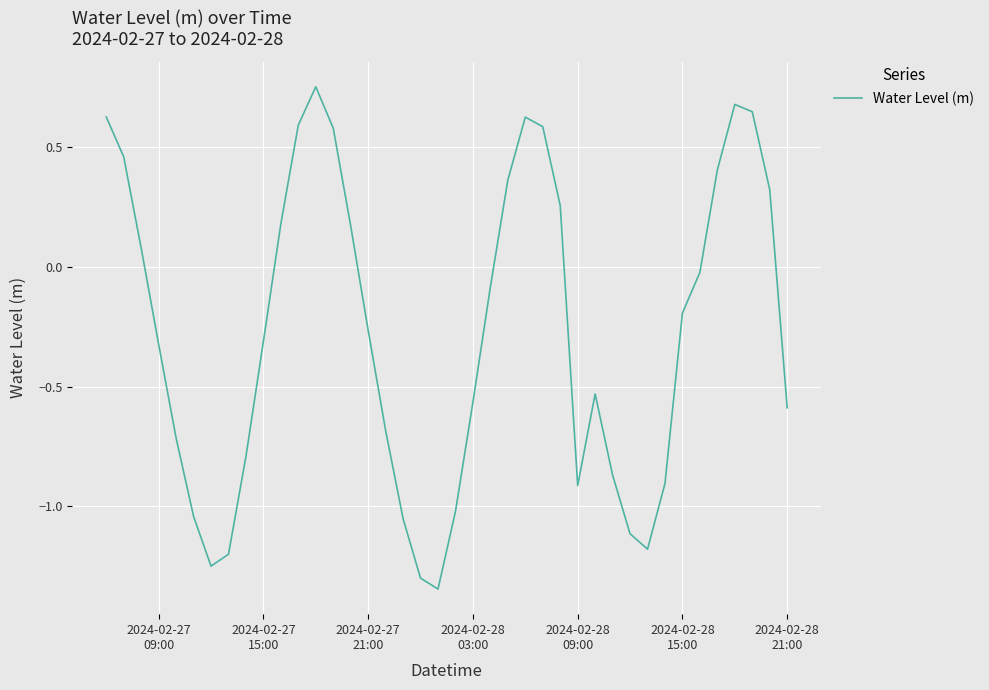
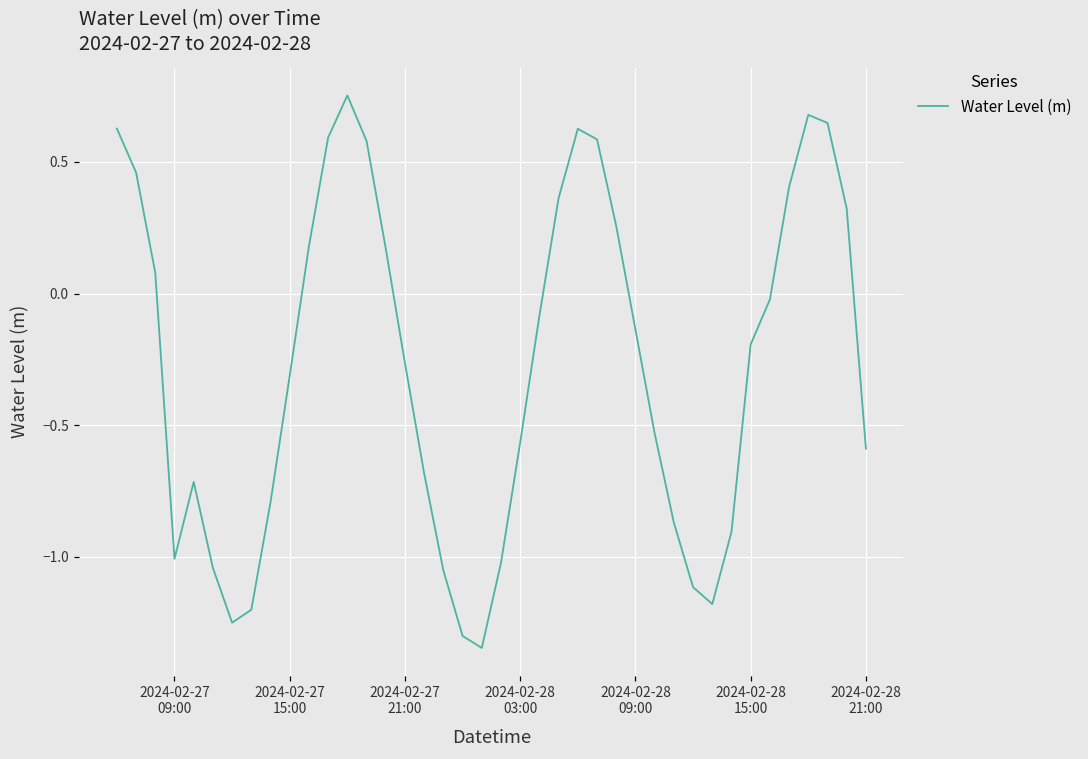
2024-02-27 09:00: -0.32 -> -1.01
2024-02-28 09:00: -0.91 -> -0.14
